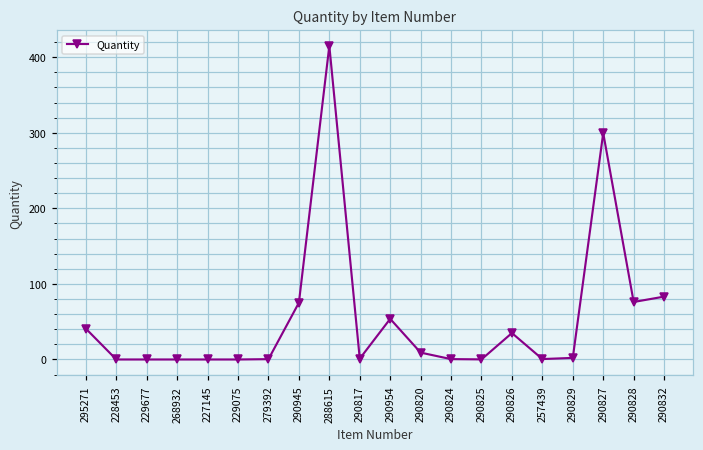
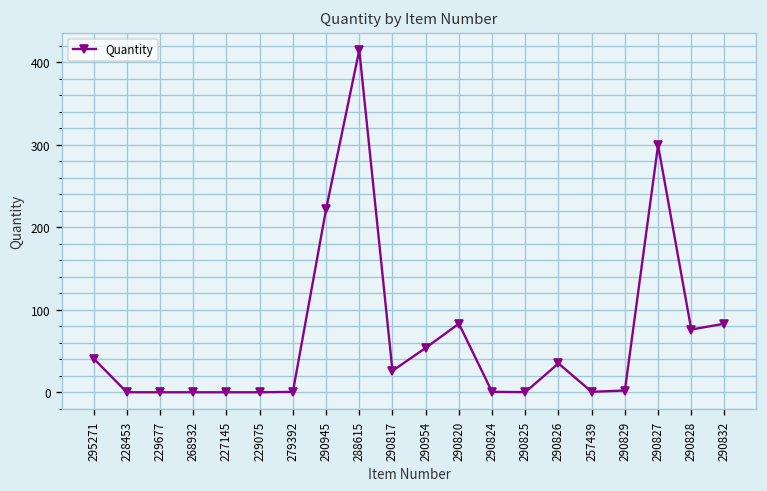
290945: 80 -> 220
290817: 0 -> 30
290820: 10 -> 80
